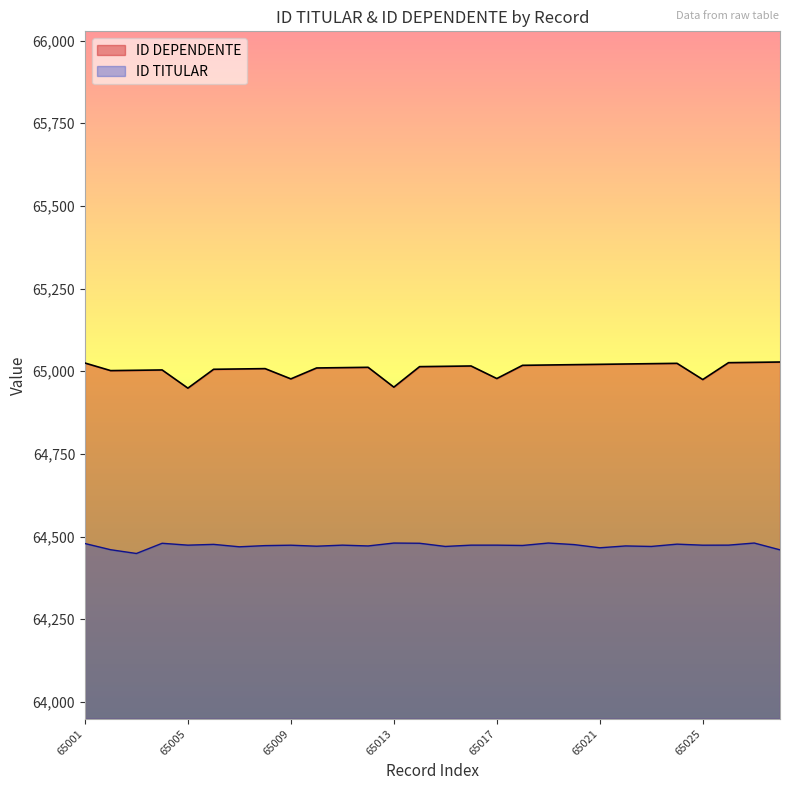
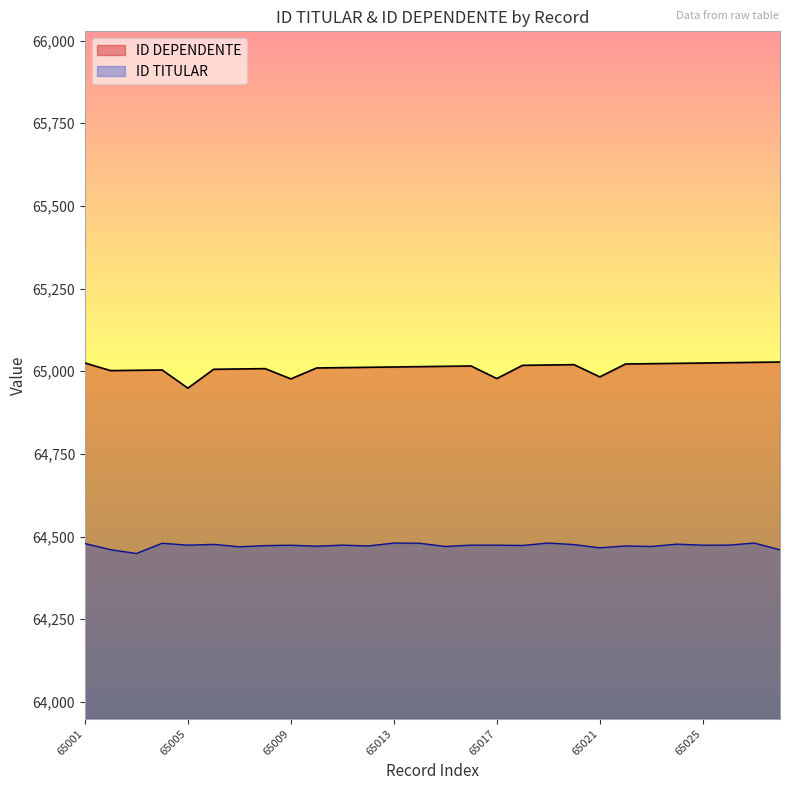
ID DEPENDENTE, 65013: 64,950 -> 65,010
ID DEPENDENTE, 65021: 65,020 -> 64,980
ID DEPENDENTE, 65025: 64,980 -> 65,030
